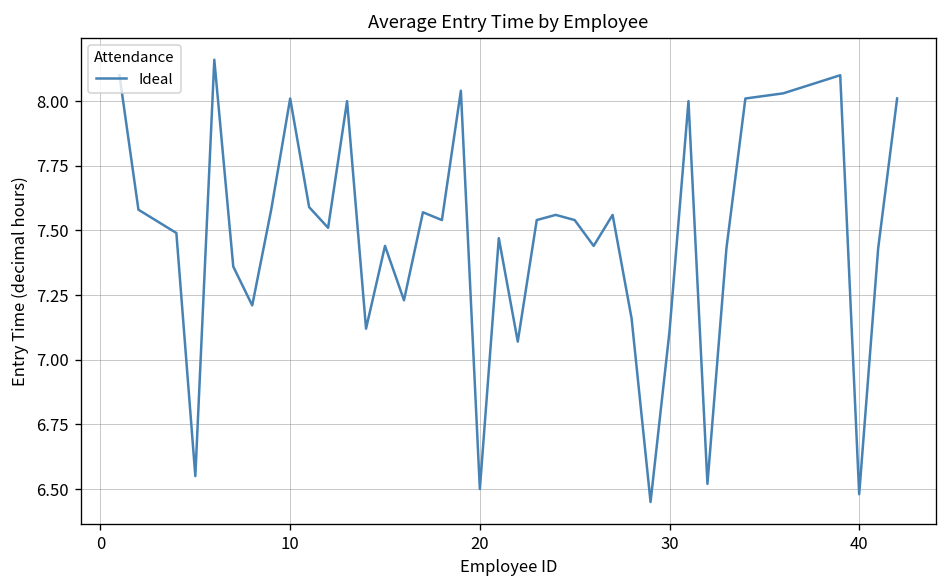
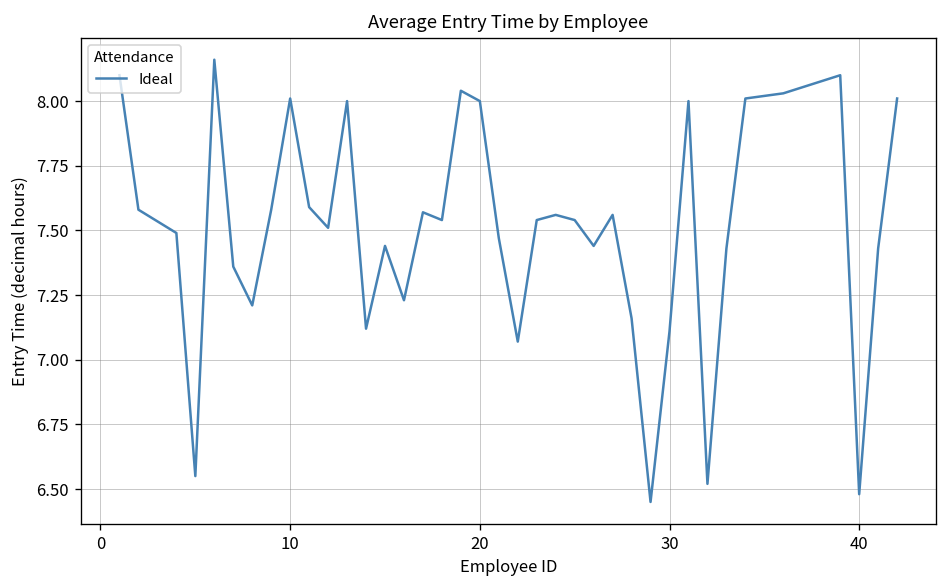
20: 6.5 -> 8.0
